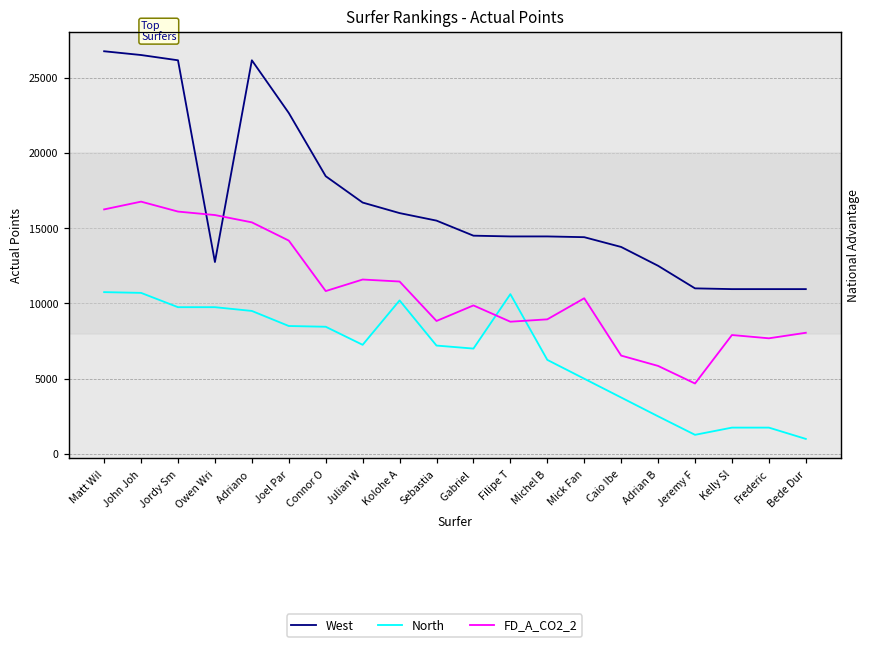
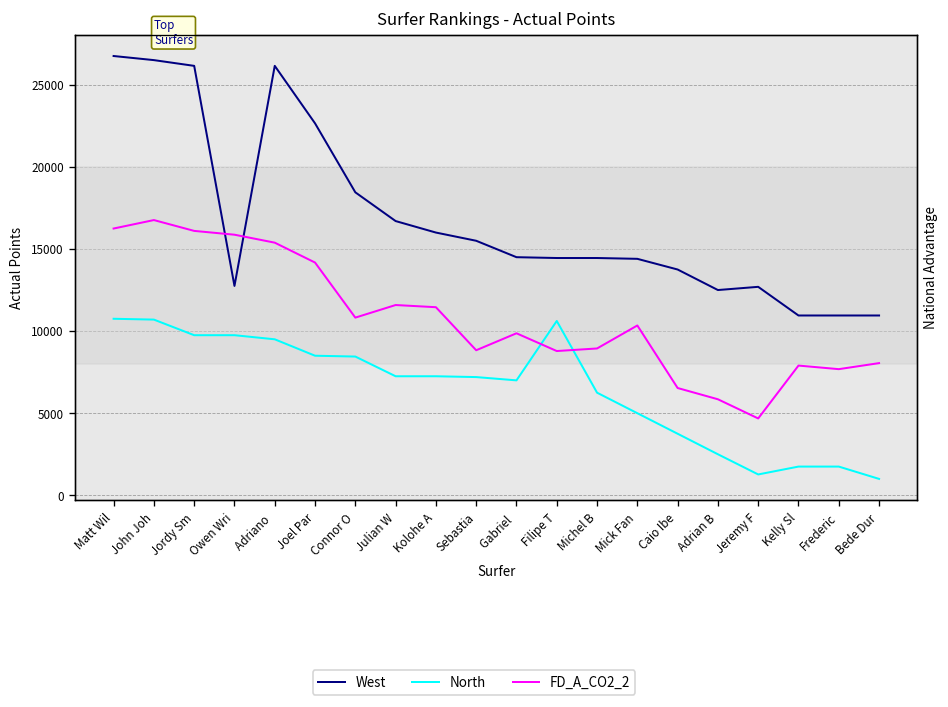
North, Kolohe A: 10200 -> 7300
West, Jeremy F: 11000 -> 12700
